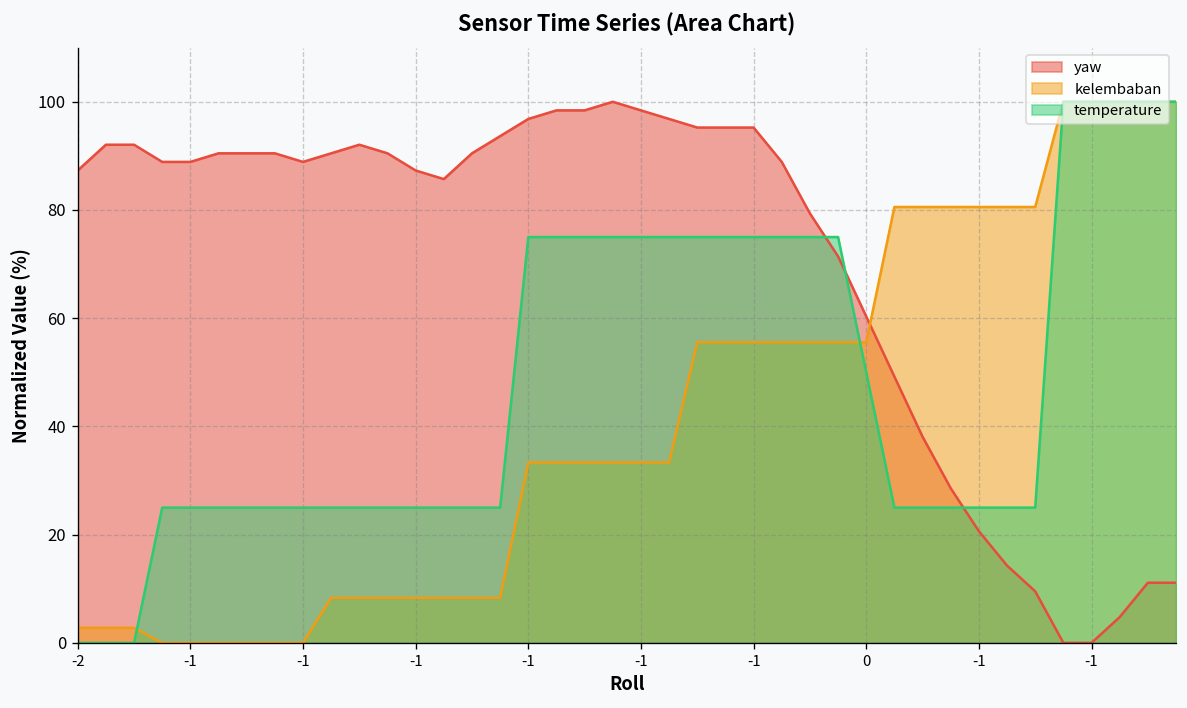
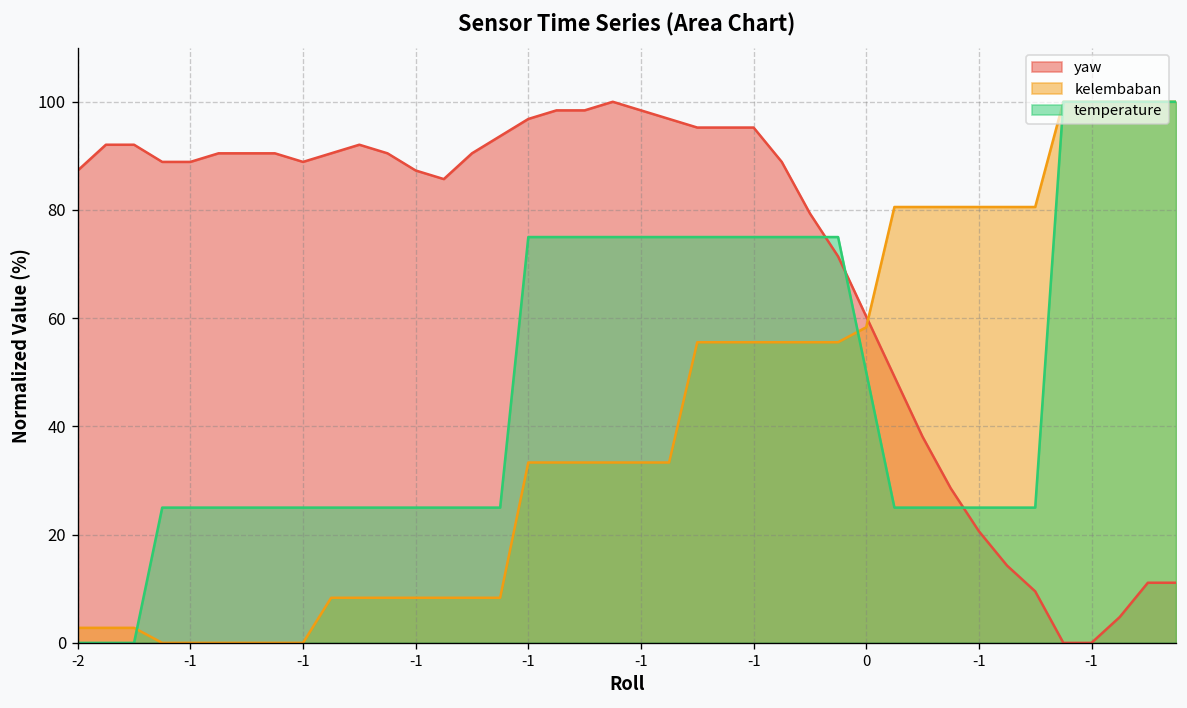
kelembaban, 0: 56 -> 58
